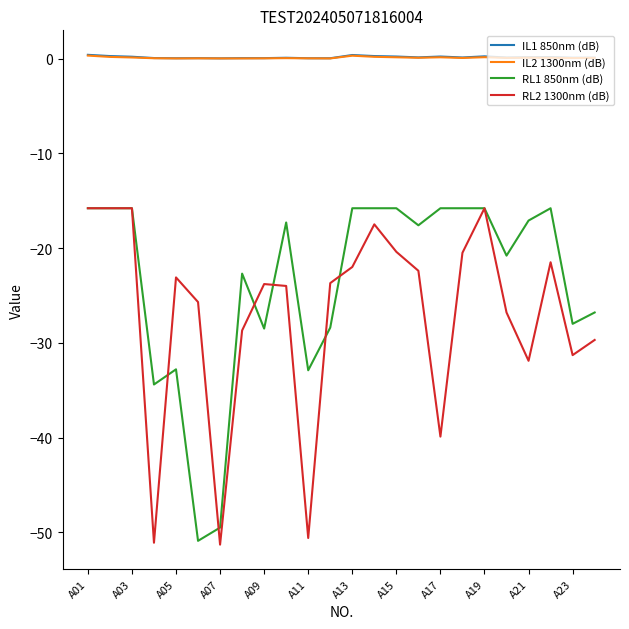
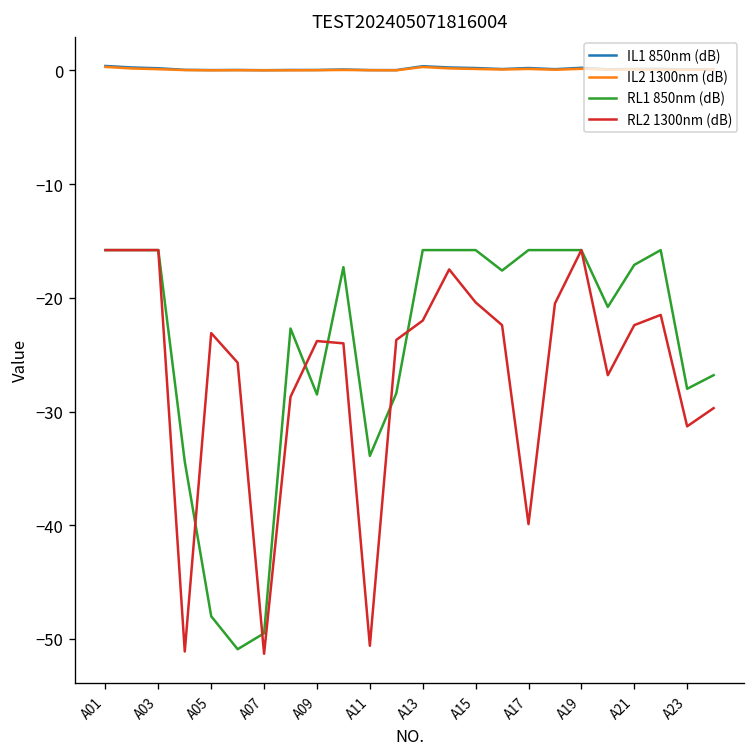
RL1 850nm (dB), A05: -33 -> -48
RL1 850nm (dB), A11: -33 -> -34
RL2 1300nm (dB), A21: -32 -> -22
